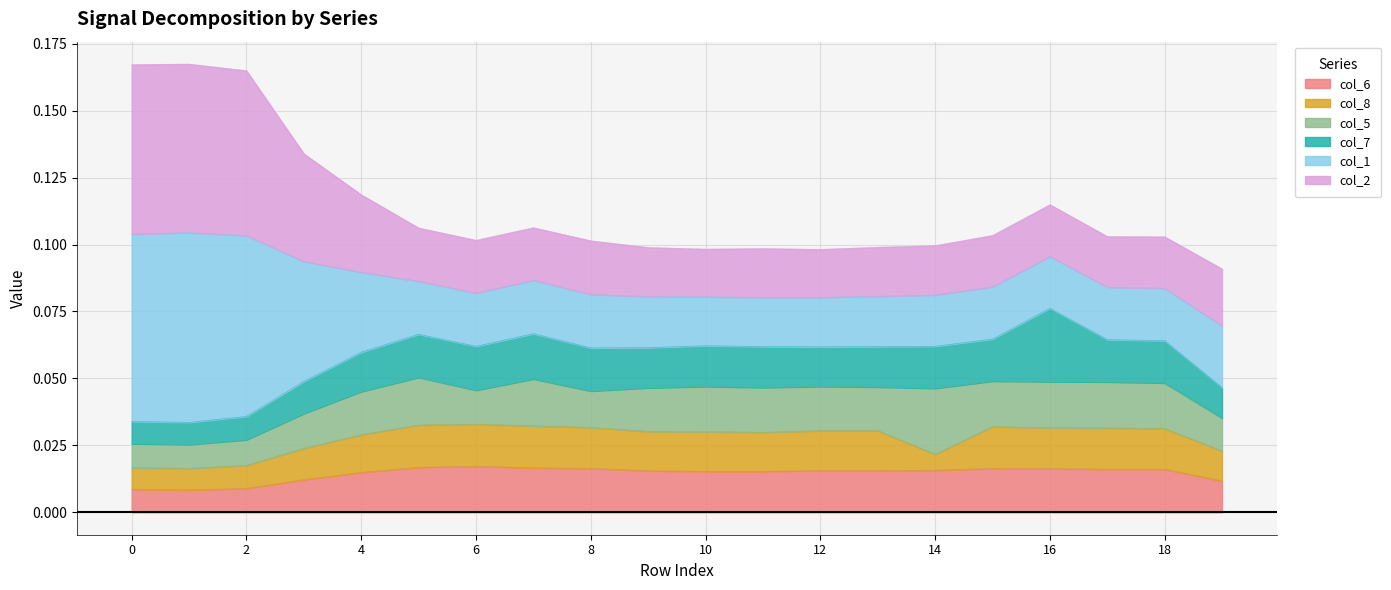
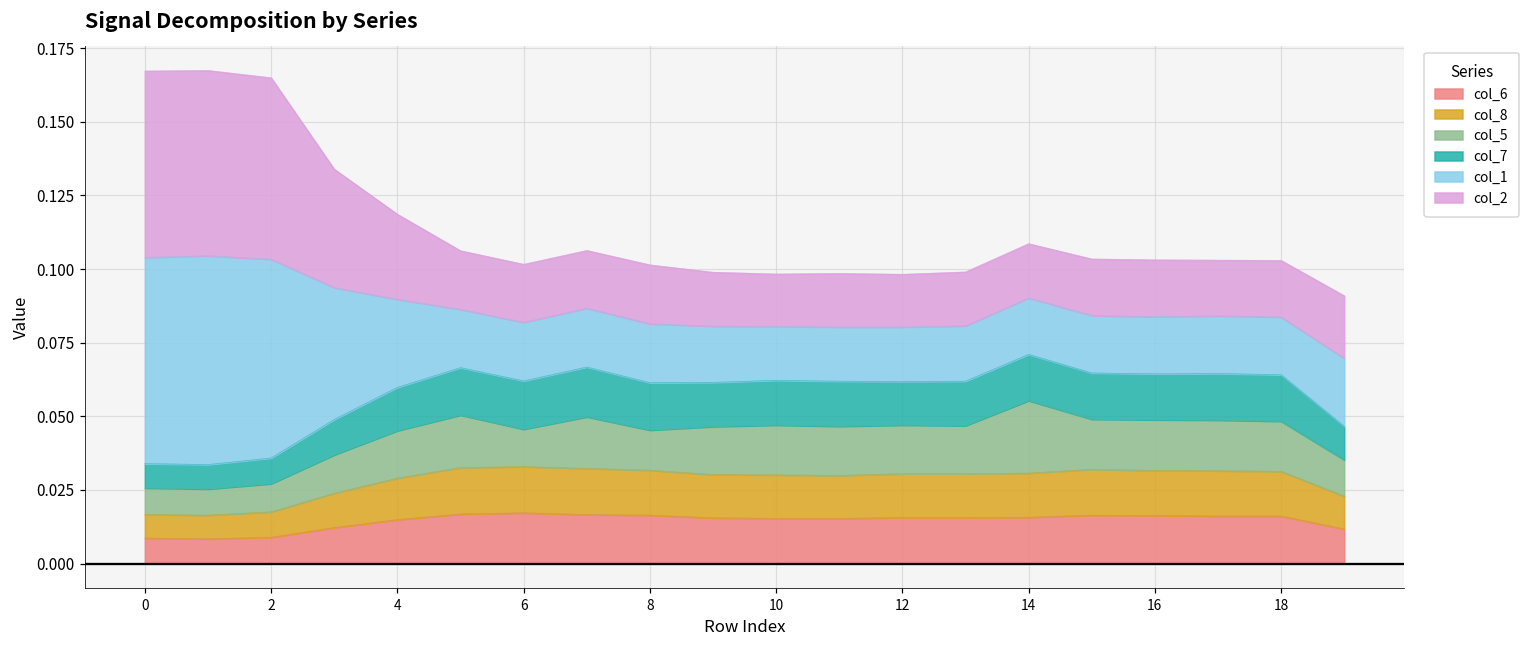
col_8, 14: 0.006 -> 0.015
col_7, 16: 0.027 -> 0.016
